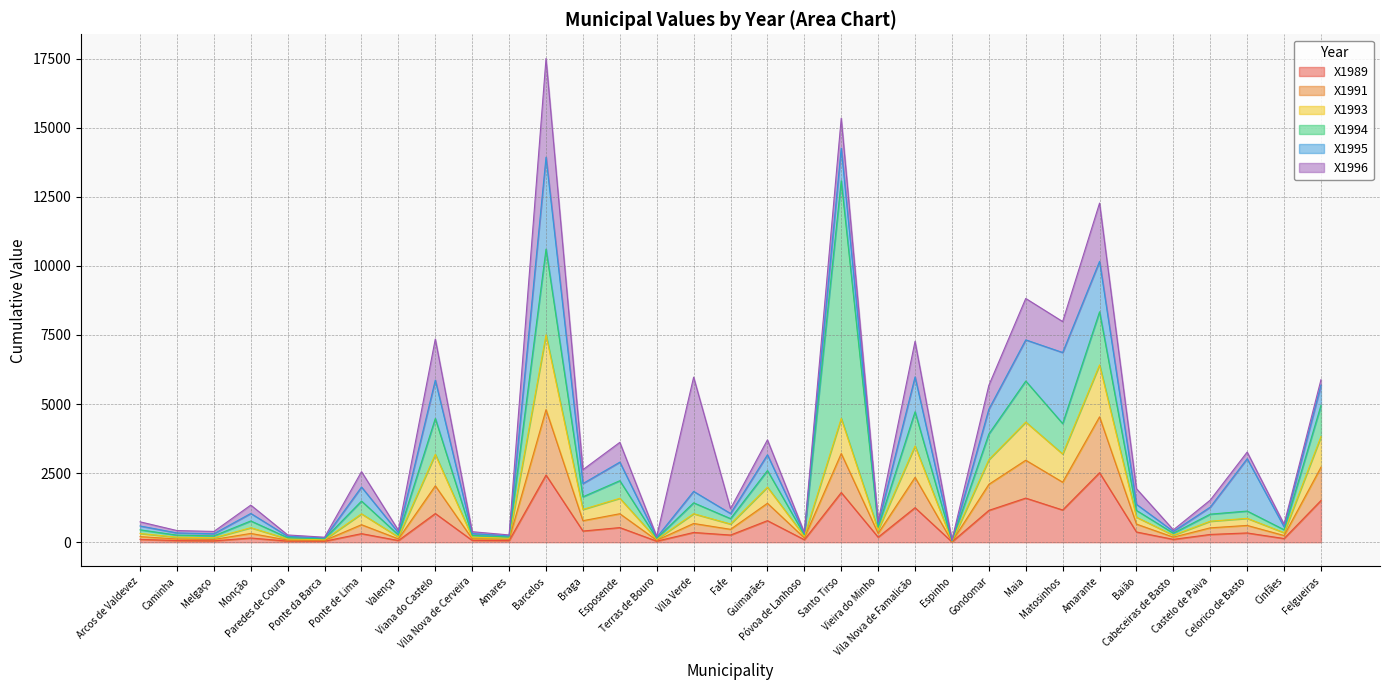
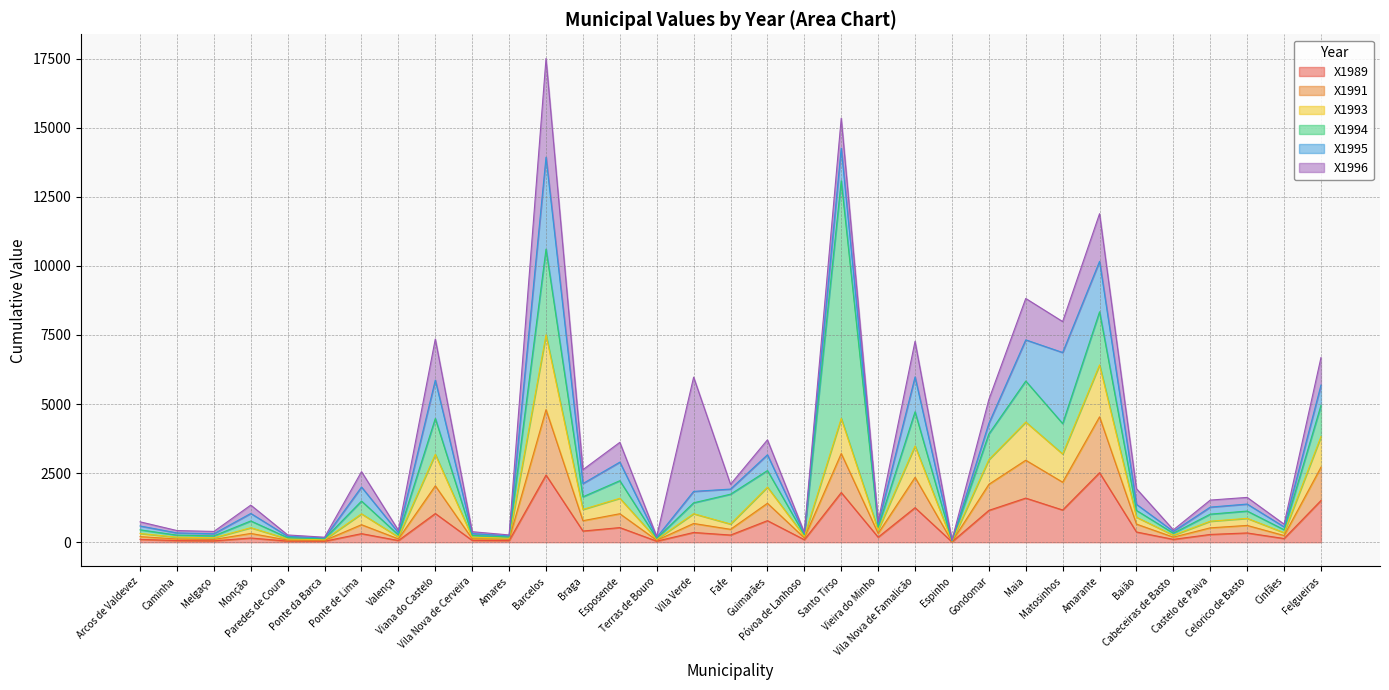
X1994, Fafe: 200 -> 1100
X1995, Gondomar: 900 -> 400
X1996, Amarante: 2100 -> 1700
X1995, Celorico de Basto: 1900 -> 300
X1996, Felgueiras: 200 -> 1000
